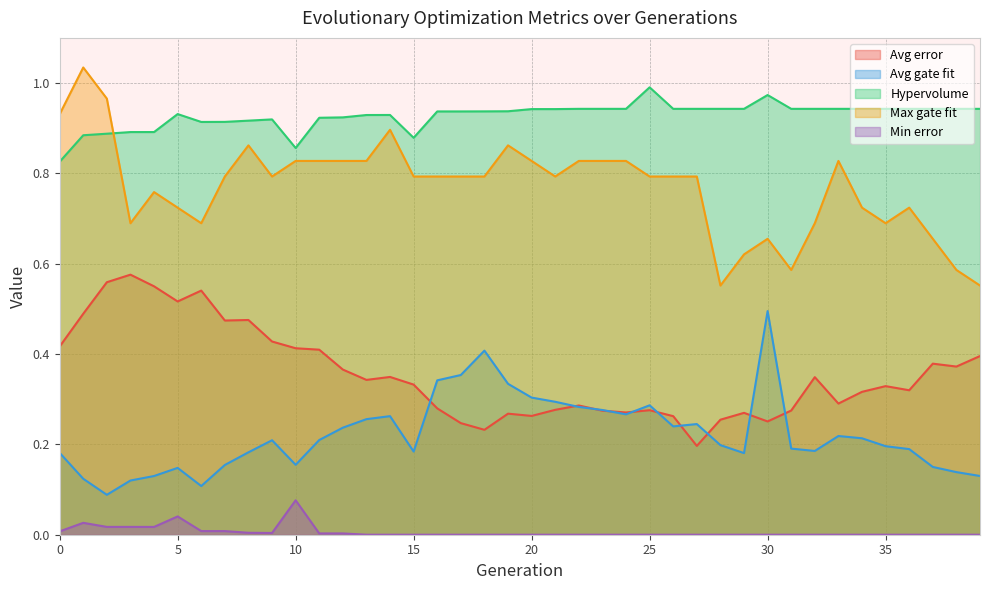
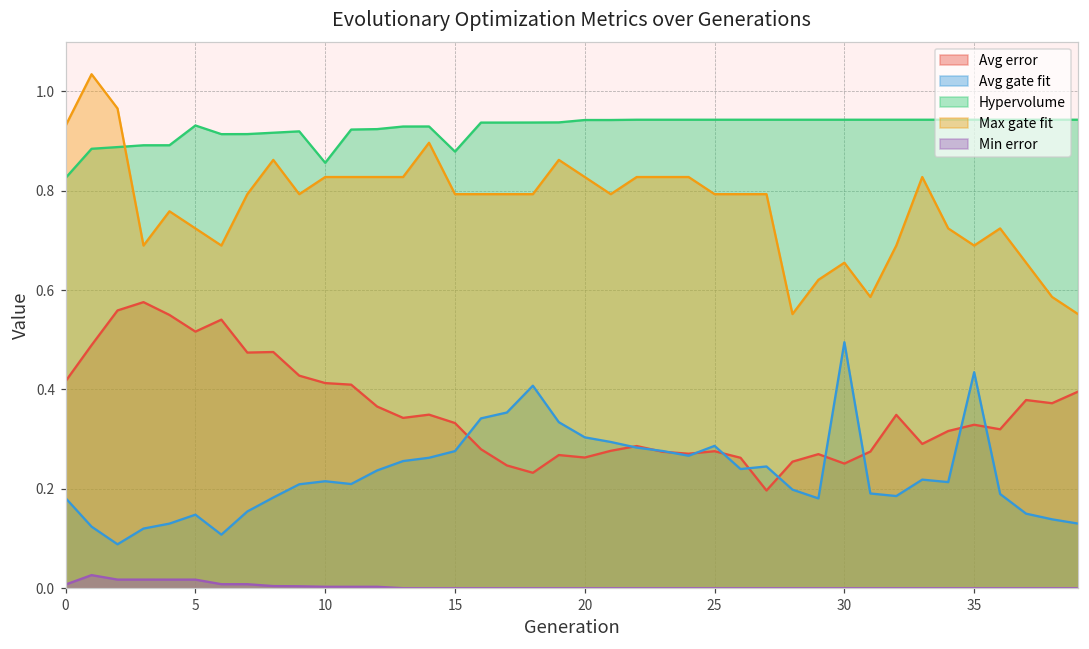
Min error, 5: 0.04 -> 0.02
Avg gate fit, 10: 0.15 -> 0.22
Min error, 10: 0.08 -> 0.00
Avg gate fit, 15: 0.18 -> 0.28
Hypervolume, 25: 0.99 -> 0.94
Hypervolume, 30: 0.97 -> 0.94
Avg gate fit, 35: 0.20 -> 0.43
